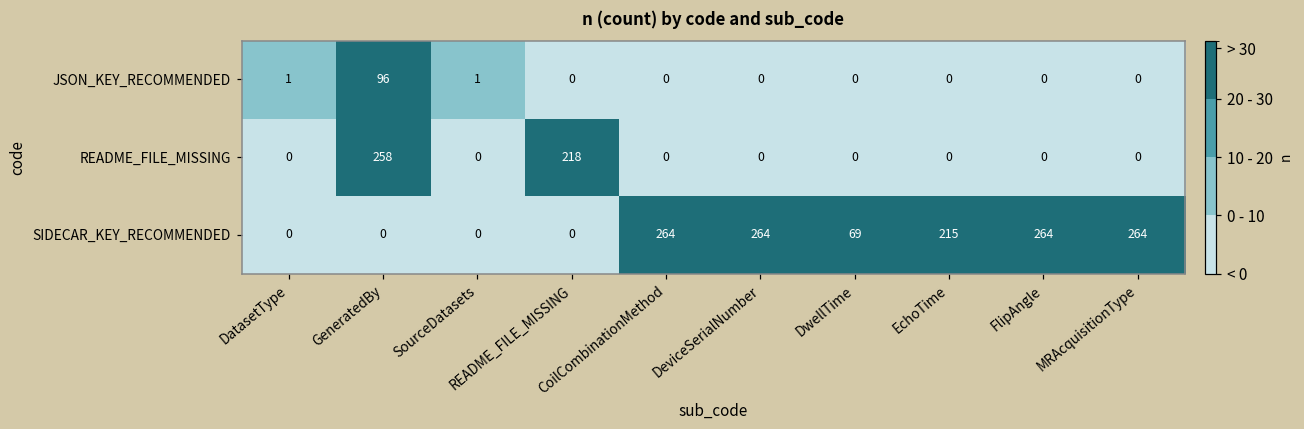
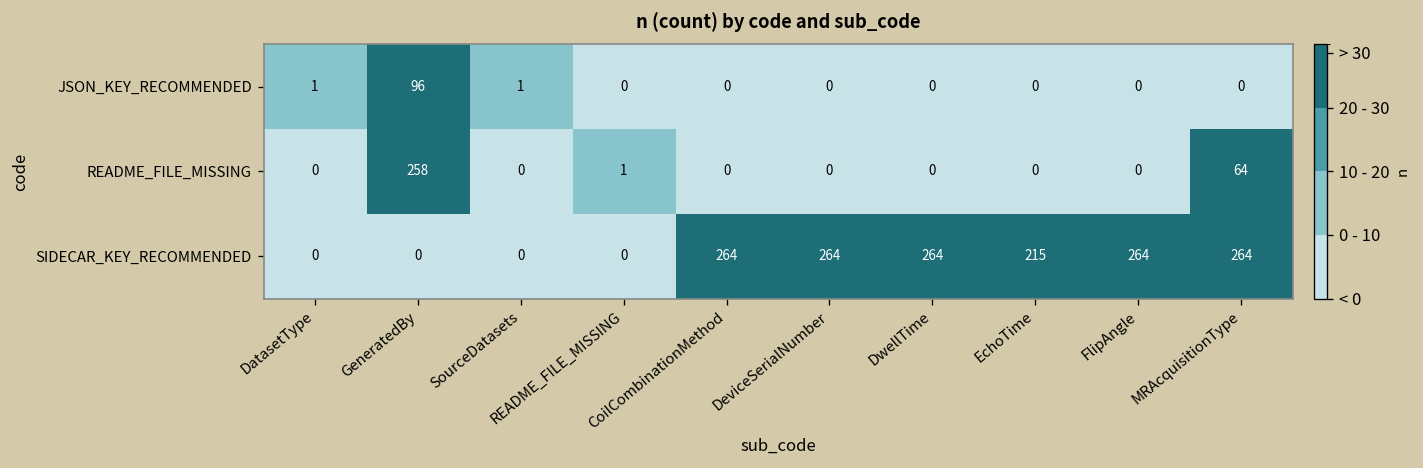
README_FILE_MISSING, README_FILE_MISSING: 218 -> 1
README_FILE_MISSING, MRAcquisitionType: 0 -> 64
SIDECAR_KEY_RECOMMENDED, DwellTime: 69 -> 264
